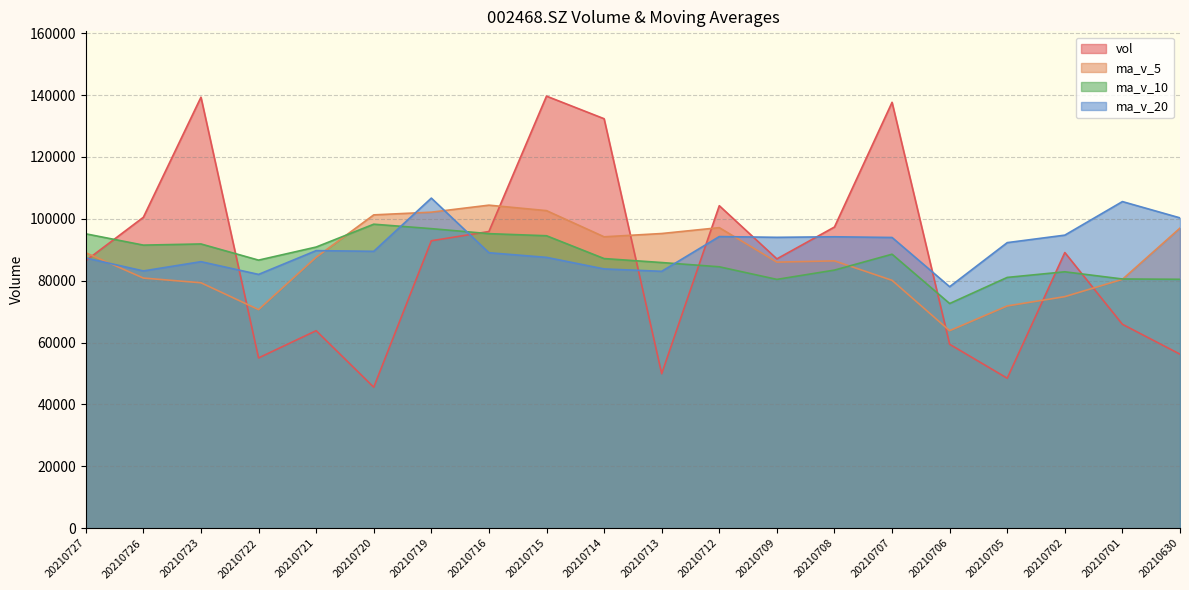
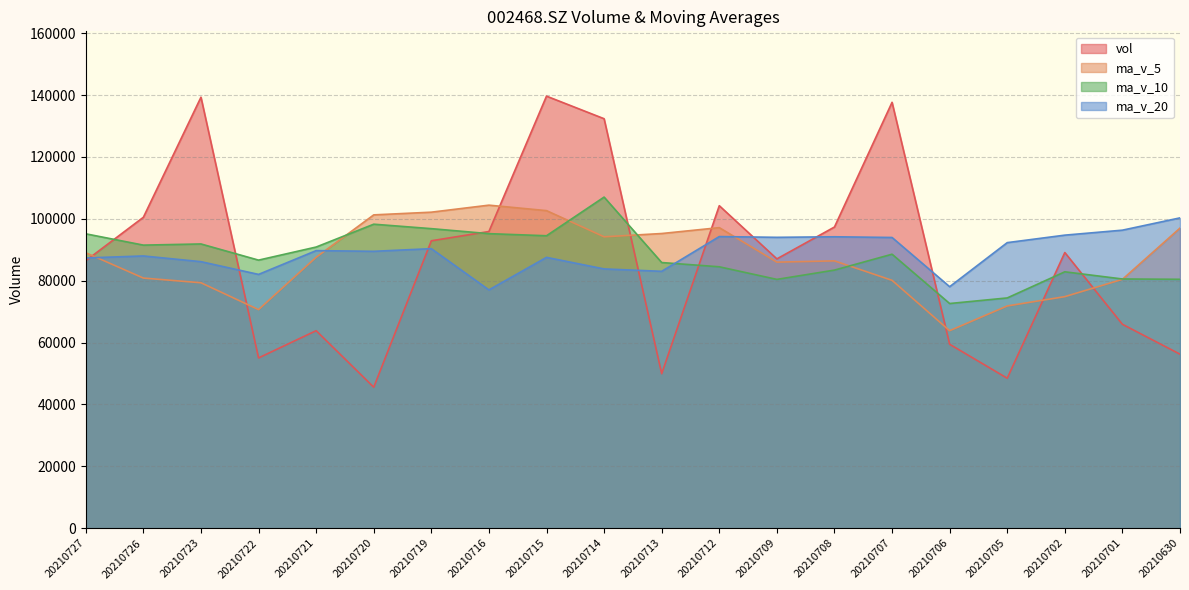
ma_v_20, 20210726: 83000 -> 88000
ma_v_20, 20210719: 107000 -> 90000
ma_v_20, 20210716: 89000 -> 77000
ma_v_10, 20210714: 87000 -> 107000
ma_v_10, 20210705: 81000 -> 74000
ma_v_20, 20210701: 106000 -> 96000
